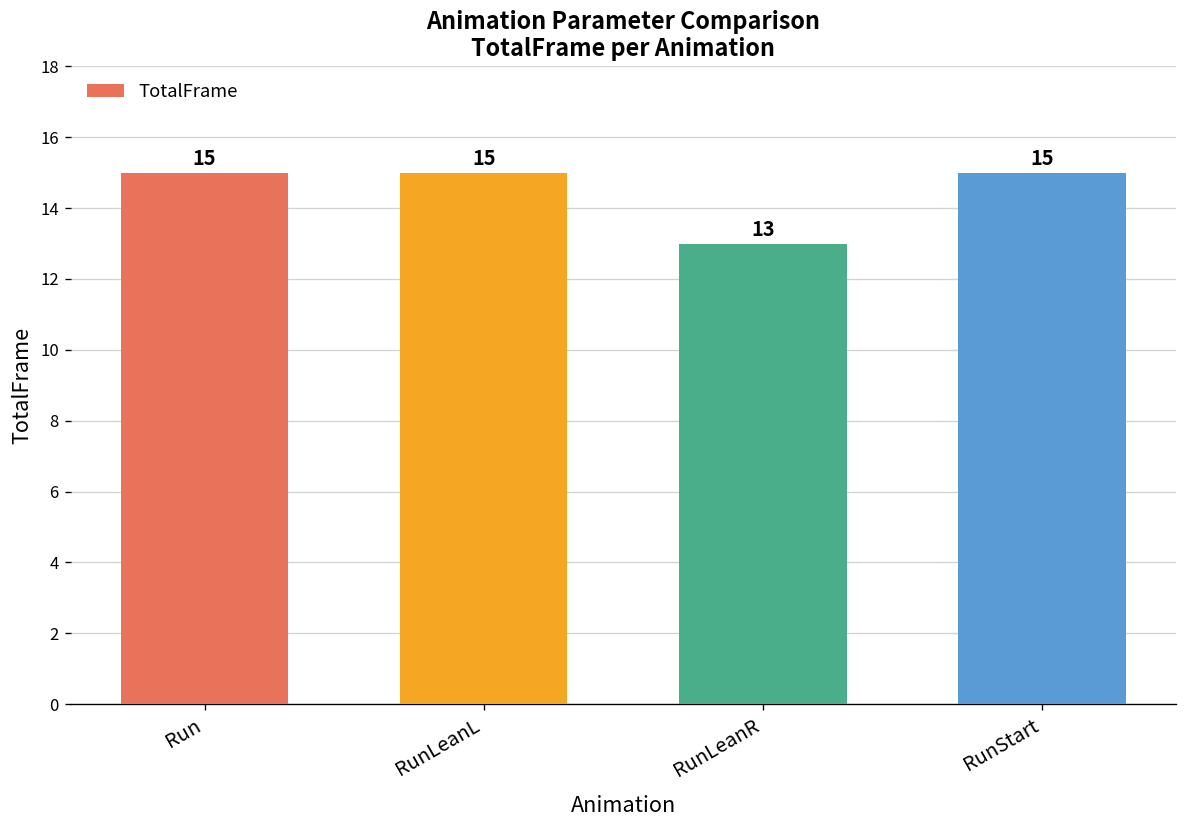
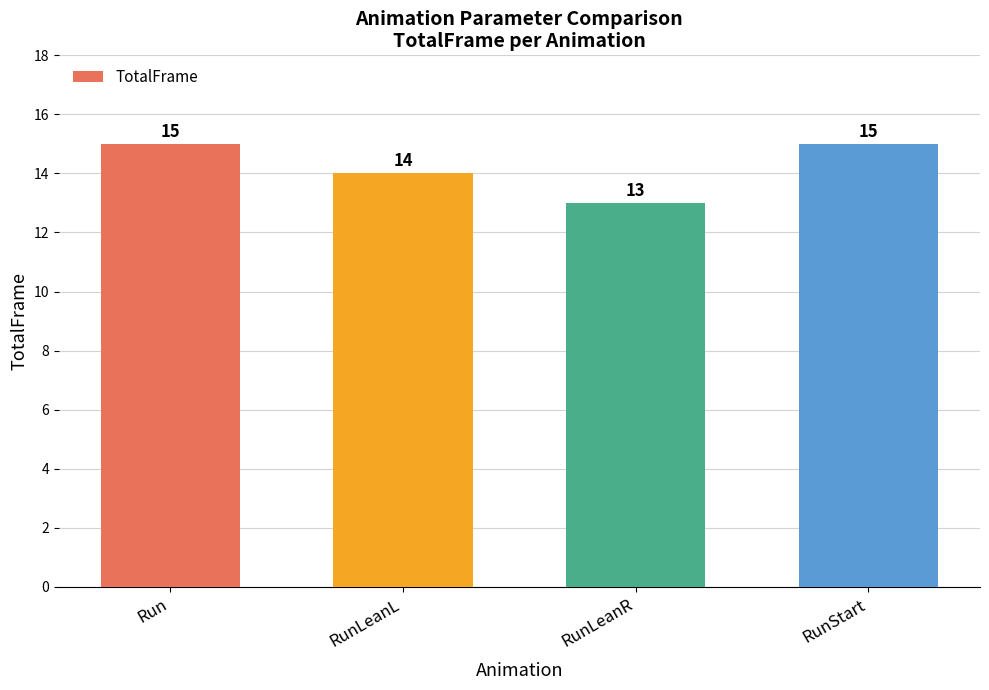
RunLeanL: 15 -> 14
